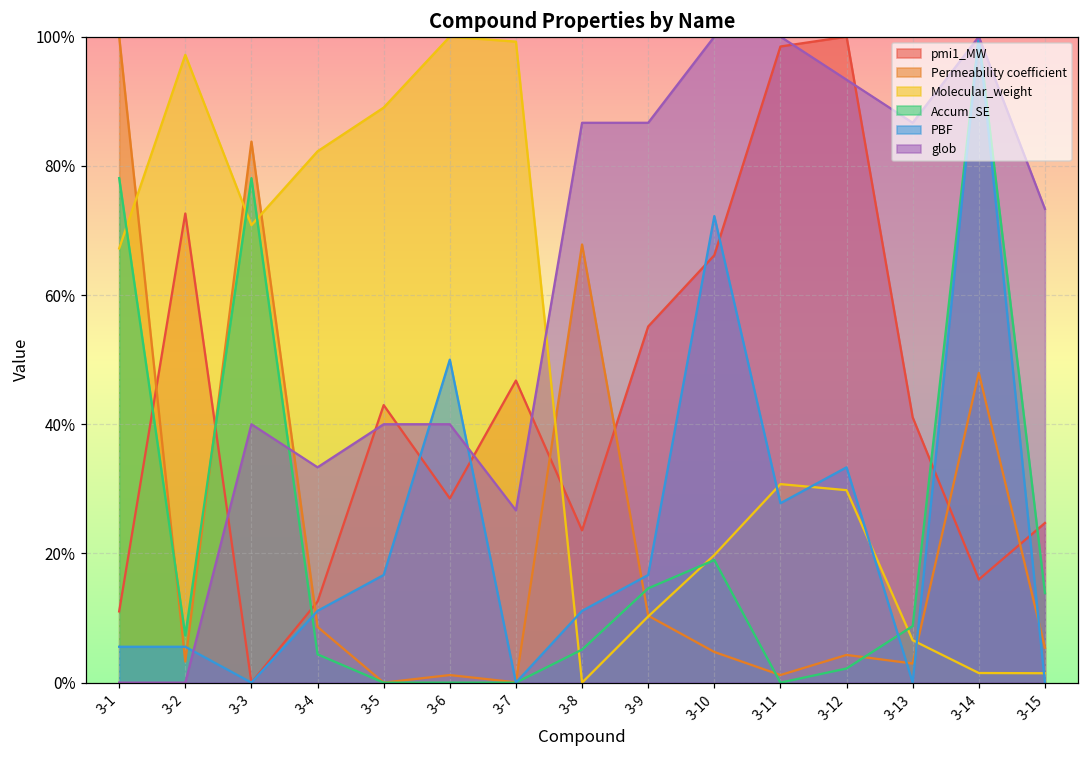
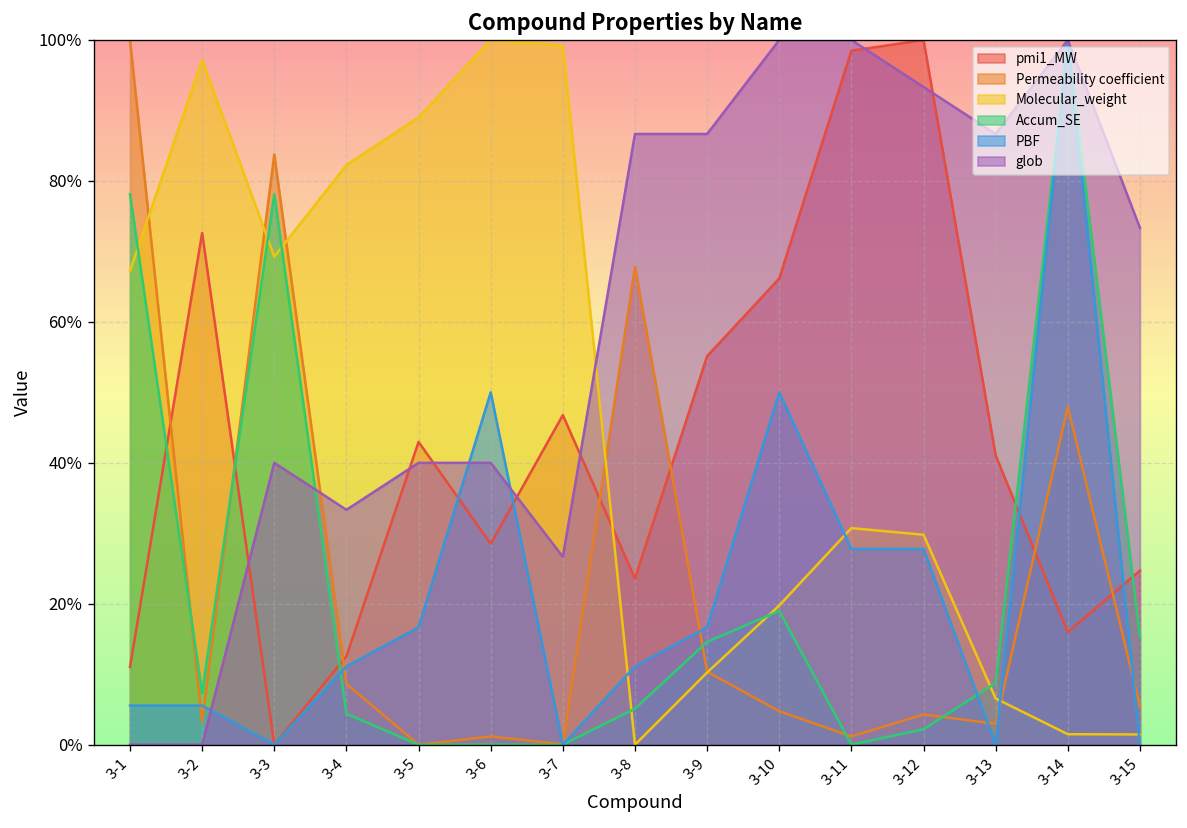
Molecular_weight, 3-3: 71% -> 69%
PBF, 3-10: 72% -> 50%
PBF, 3-12: 33% -> 28%
Accum_SE, 3-15: 14% -> 15%
